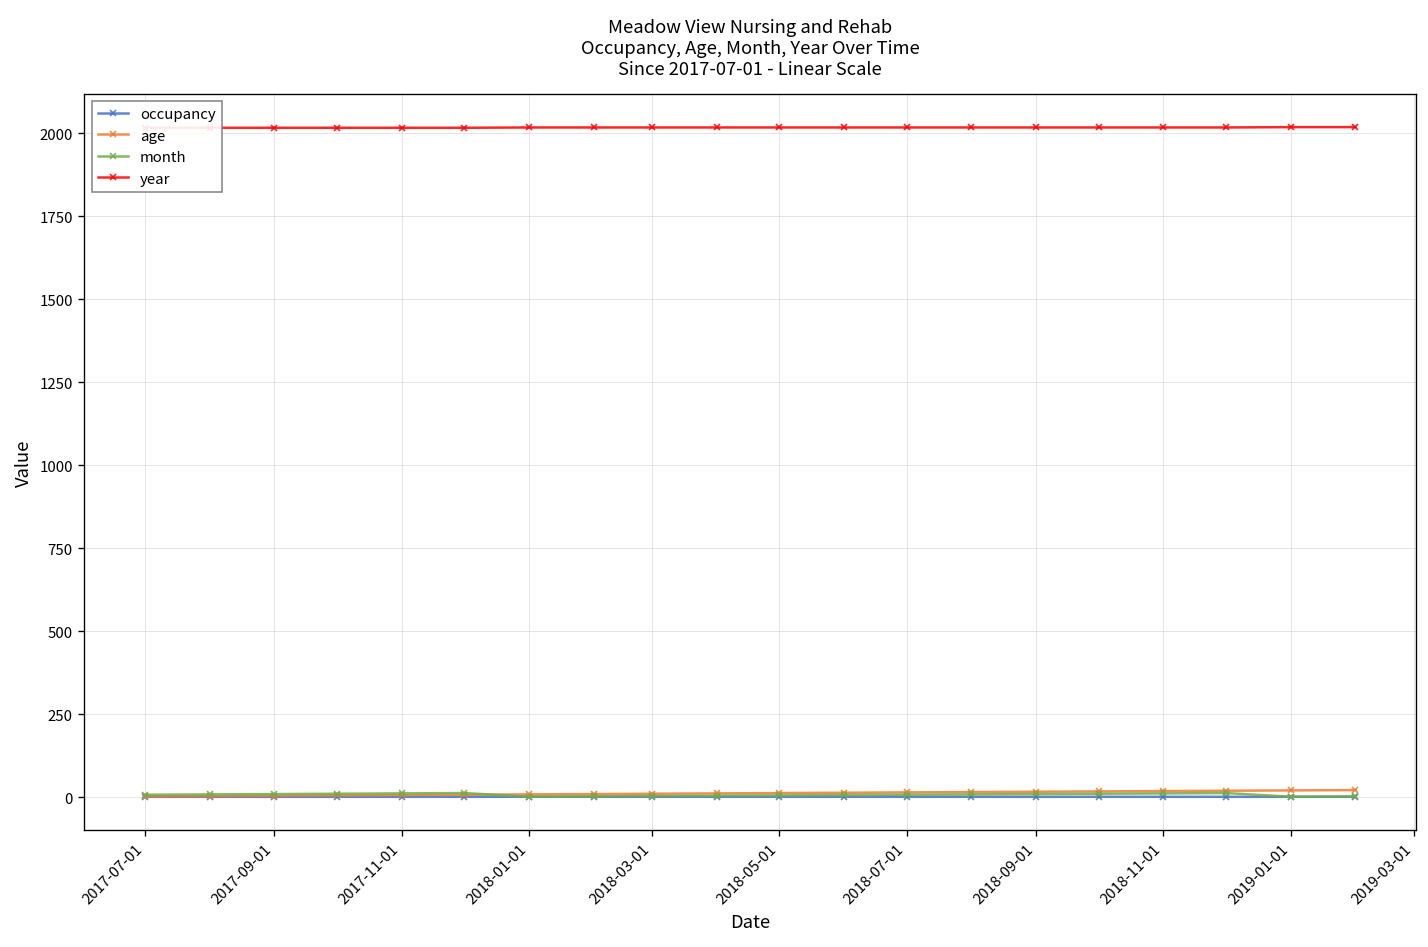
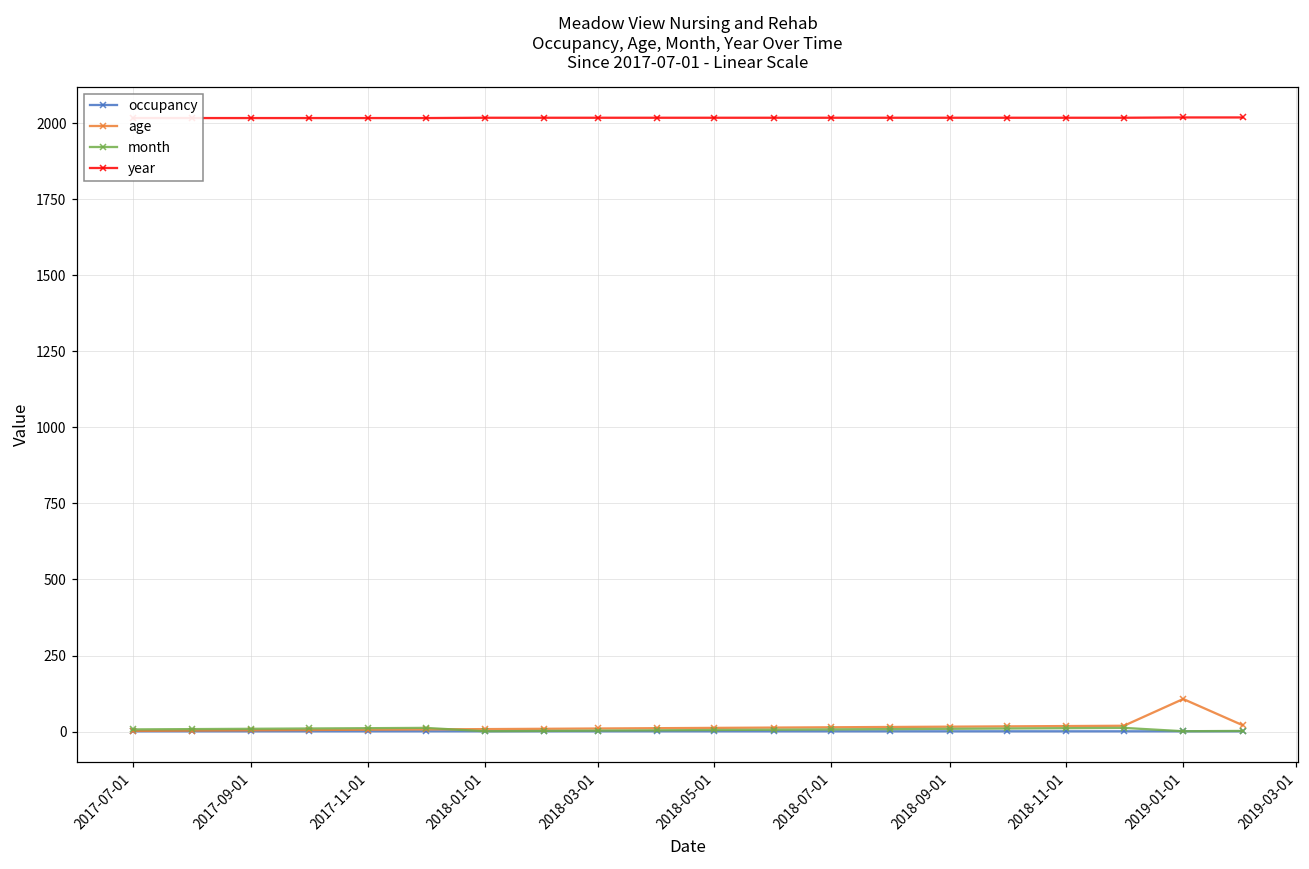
age, 2019-01-01: 20 -> 110
